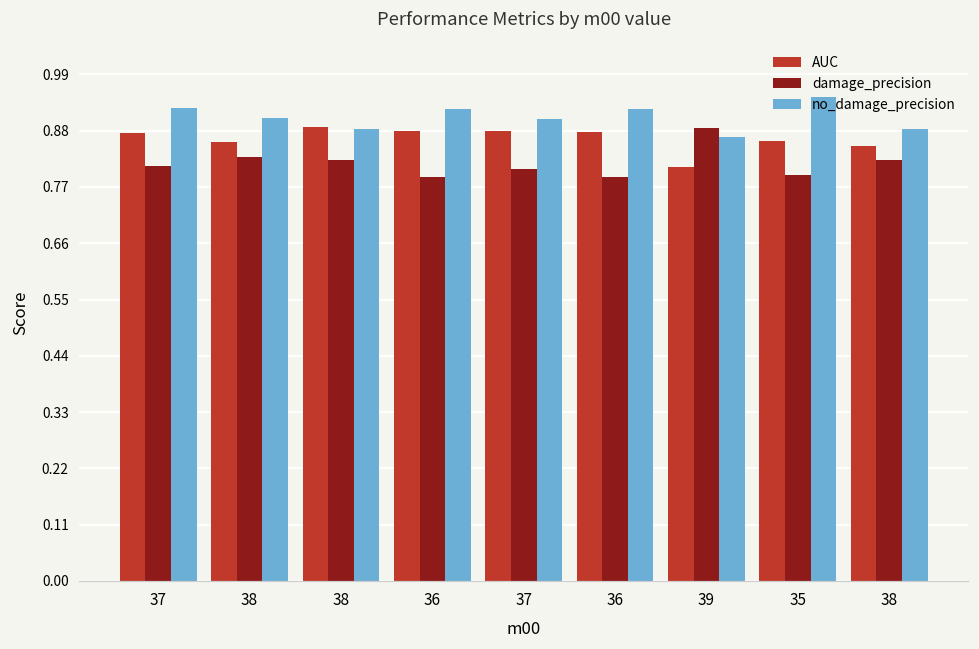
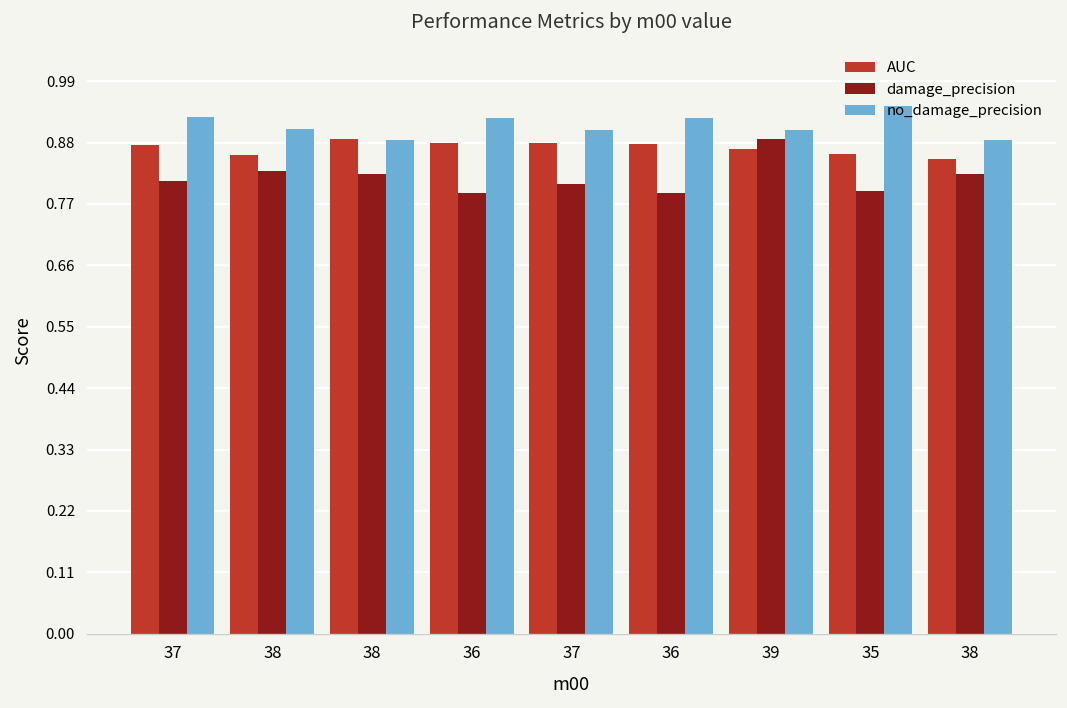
AUC, 39: 0.81 -> 0.87
no_damage_precision, 39: 0.87 -> 0.90
